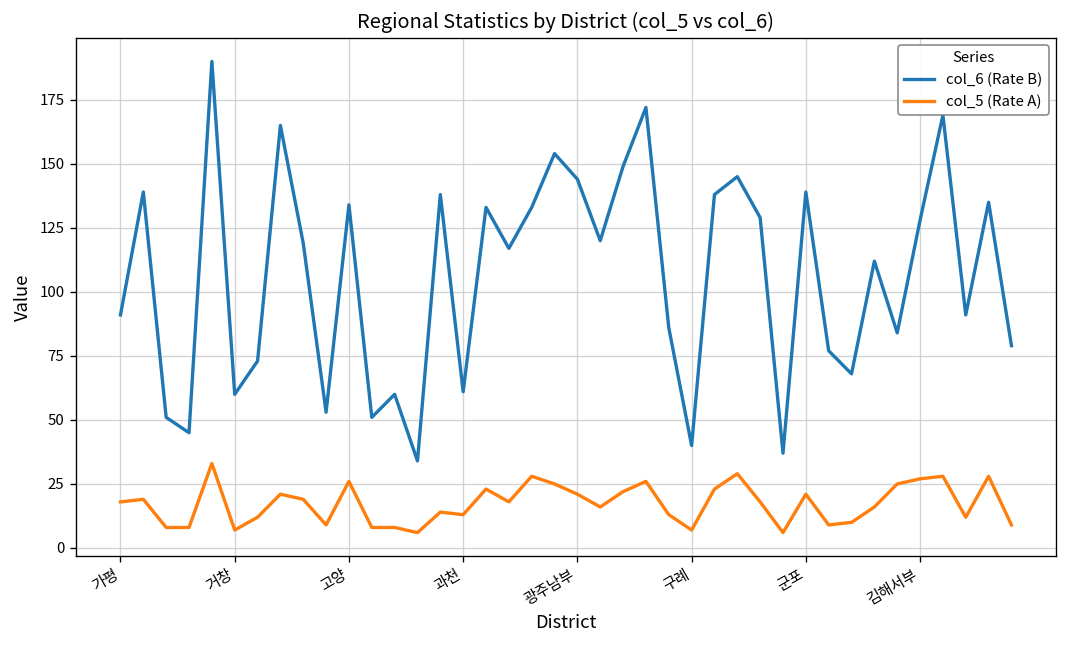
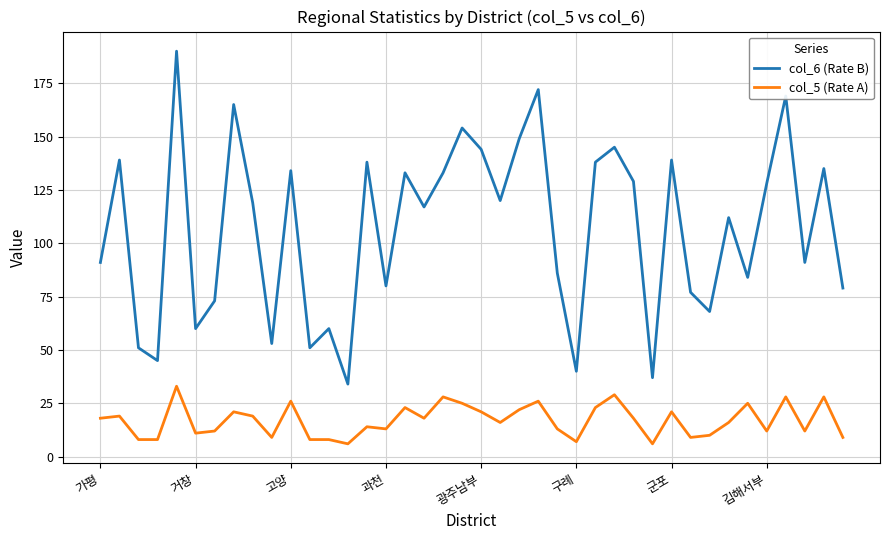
col_5 (Rate A), 거창: 7 -> 11
col_6 (Rate B), 과천: 61 -> 80
col_5 (Rate A), 김해서부: 27 -> 12
